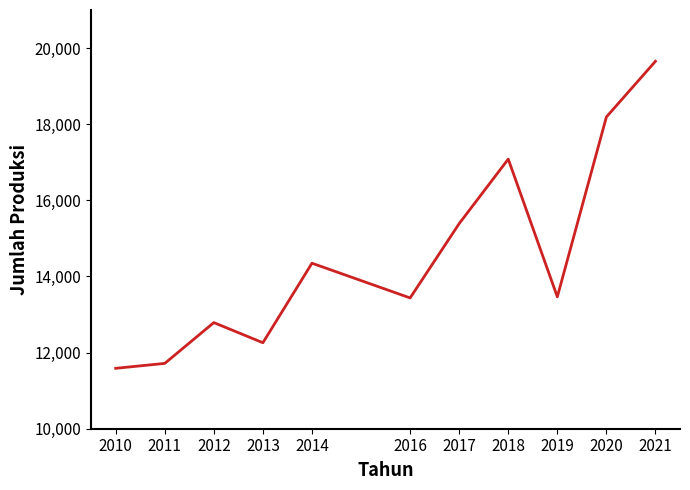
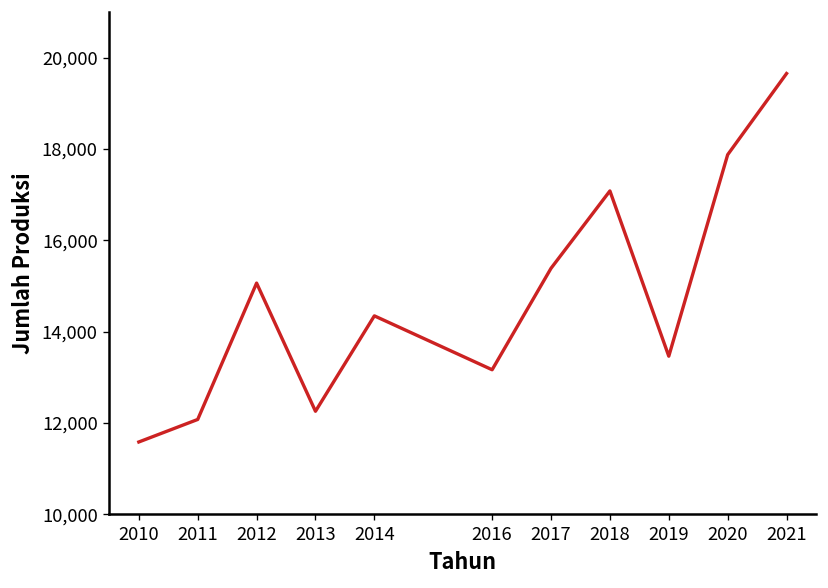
2011: 11,700 -> 12,100
2012: 12,800 -> 15,100
2016: 13,400 -> 13,200
2020: 18,200 -> 17,900
